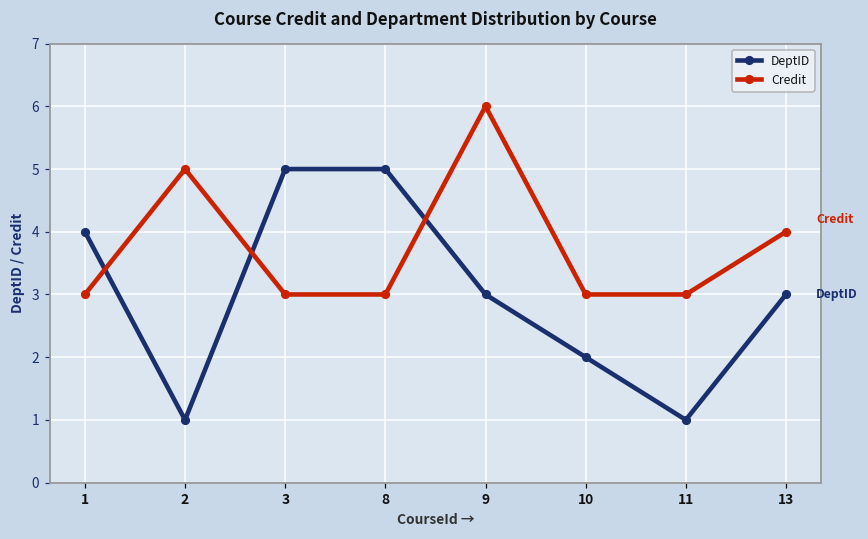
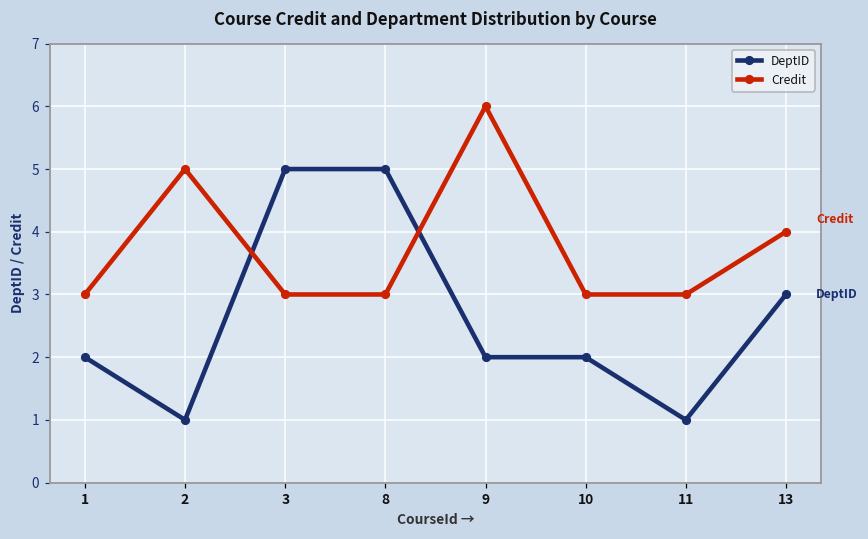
DeptID, 1: 4 -> 2
DeptID, 9: 3 -> 2
